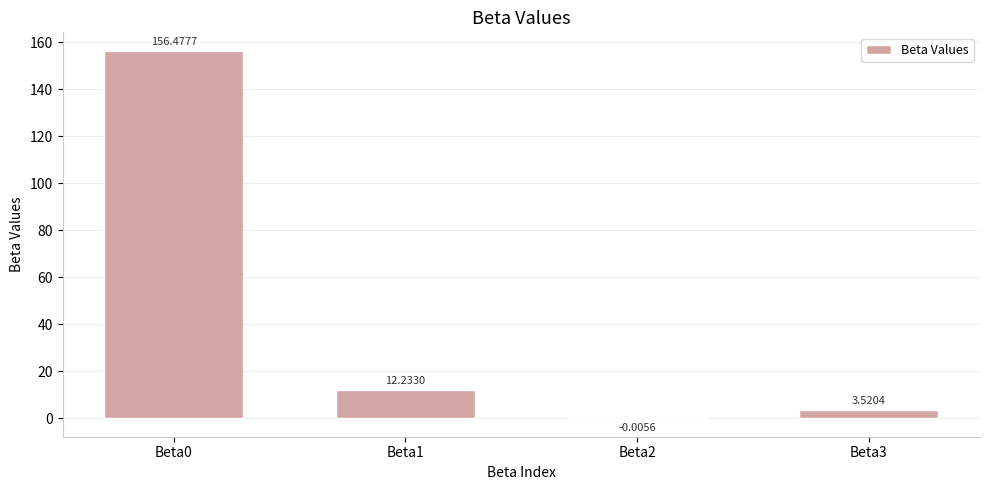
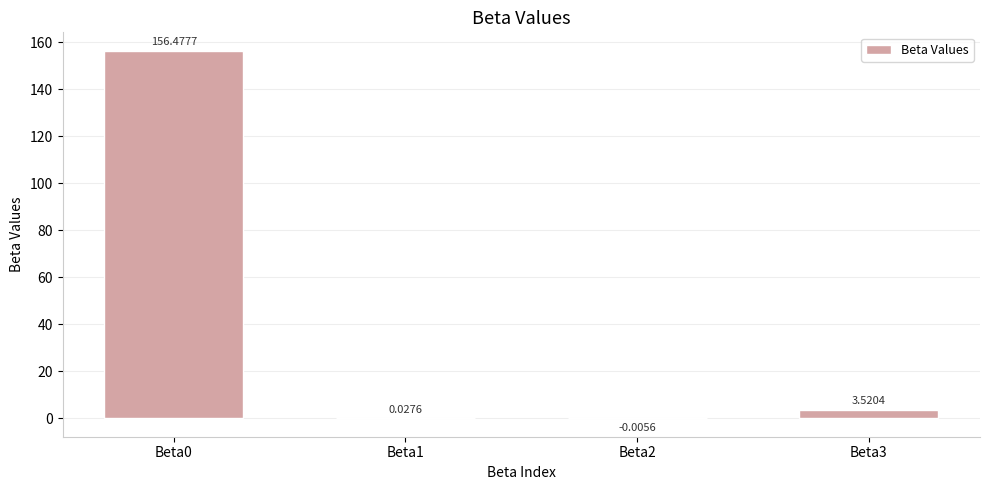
Beta1: 12.2330 -> 0.0276
